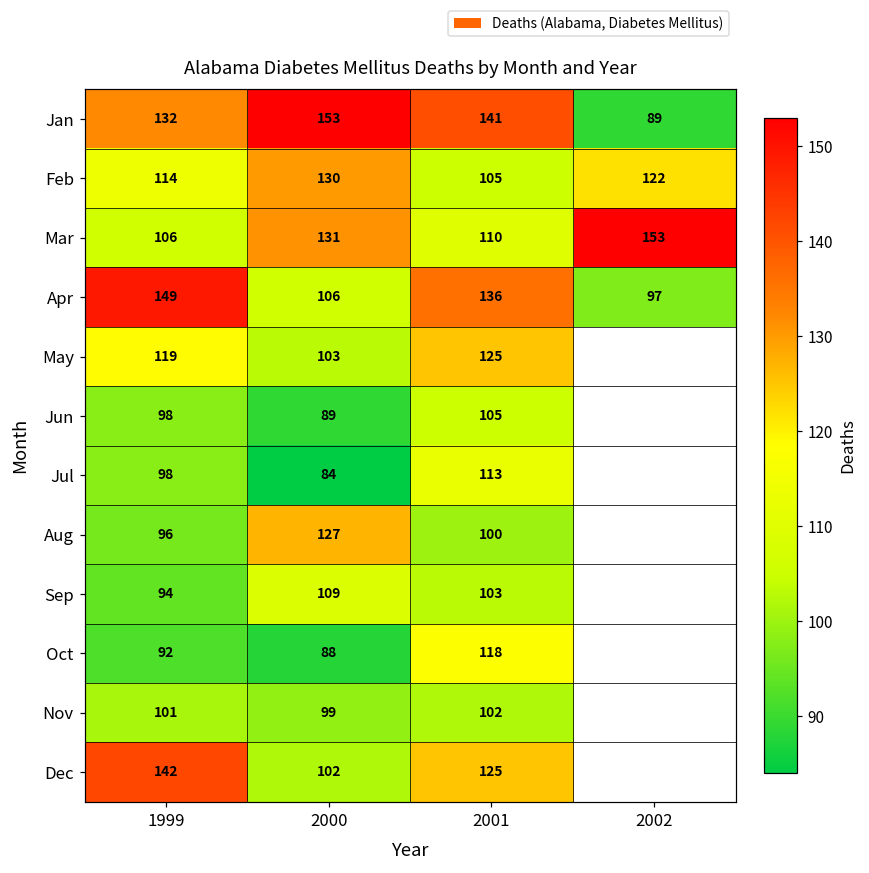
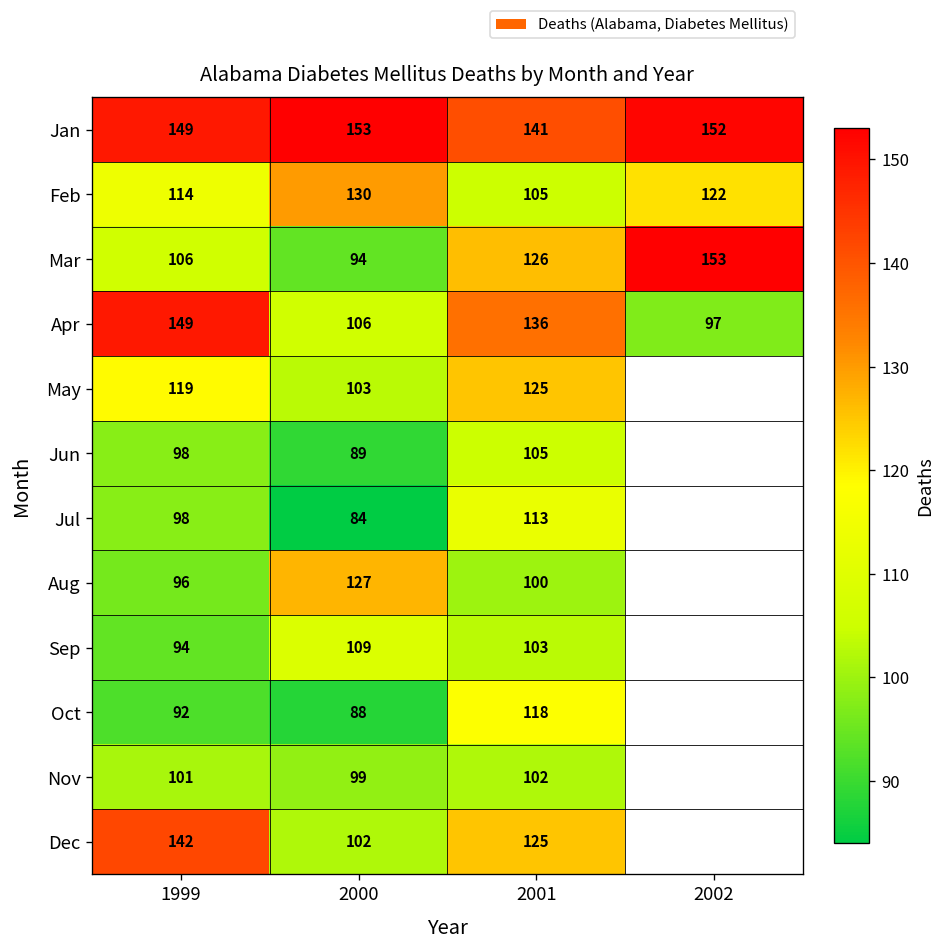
Jan, 1999: 132 -> 149
Jan, 2002: 89 -> 152
Mar, 2000: 131 -> 94
Mar, 2001: 110 -> 126
